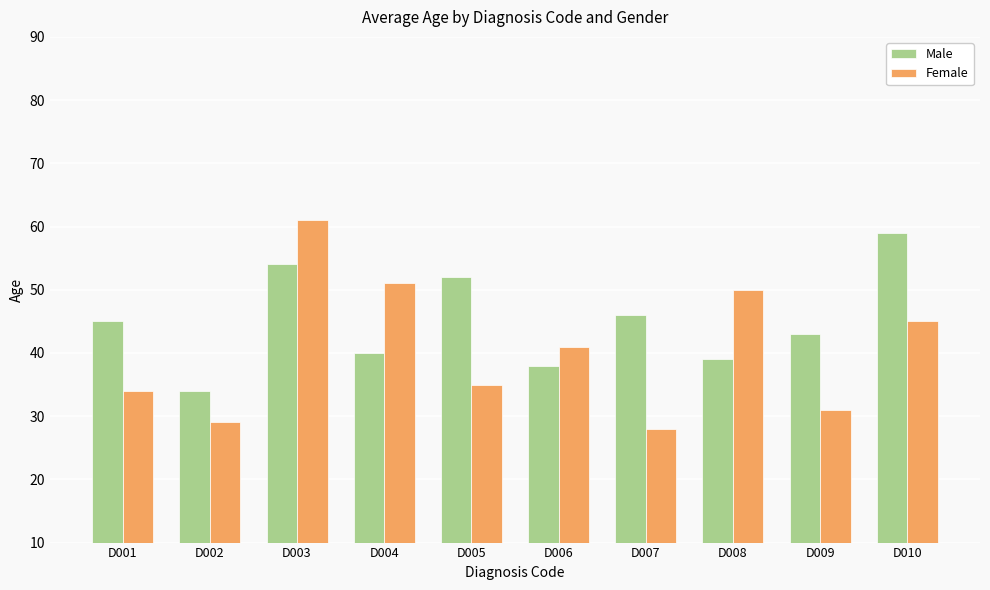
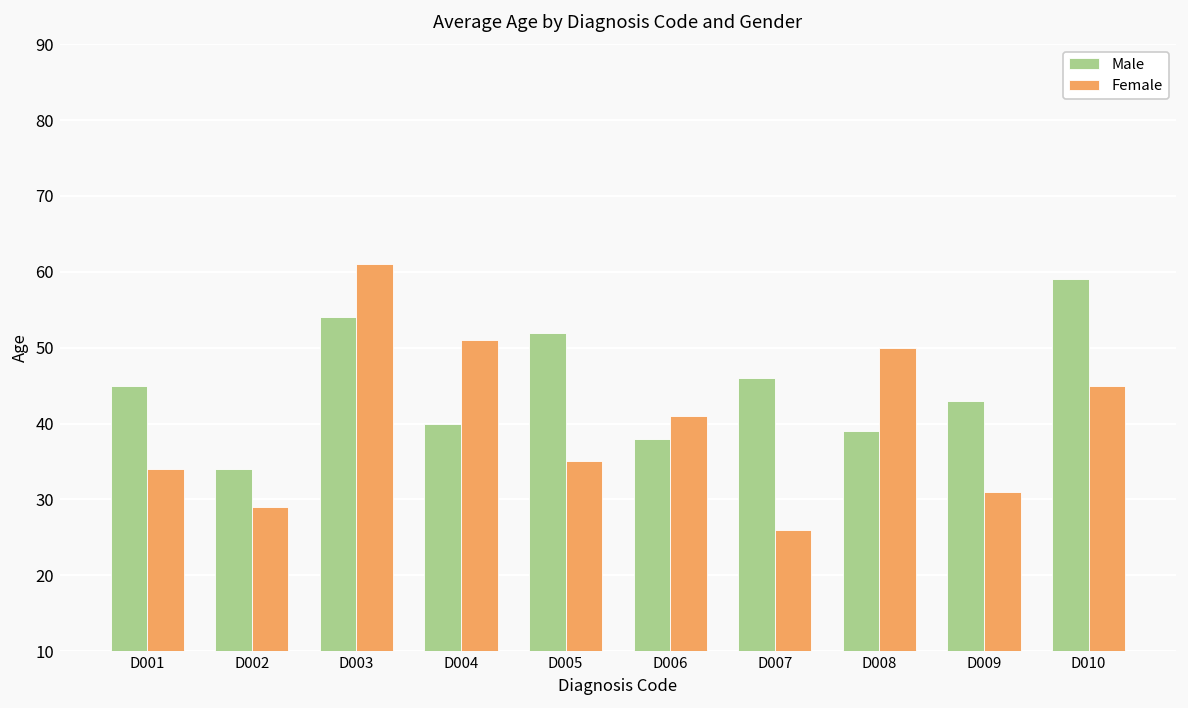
Female, D007: 28 -> 26
